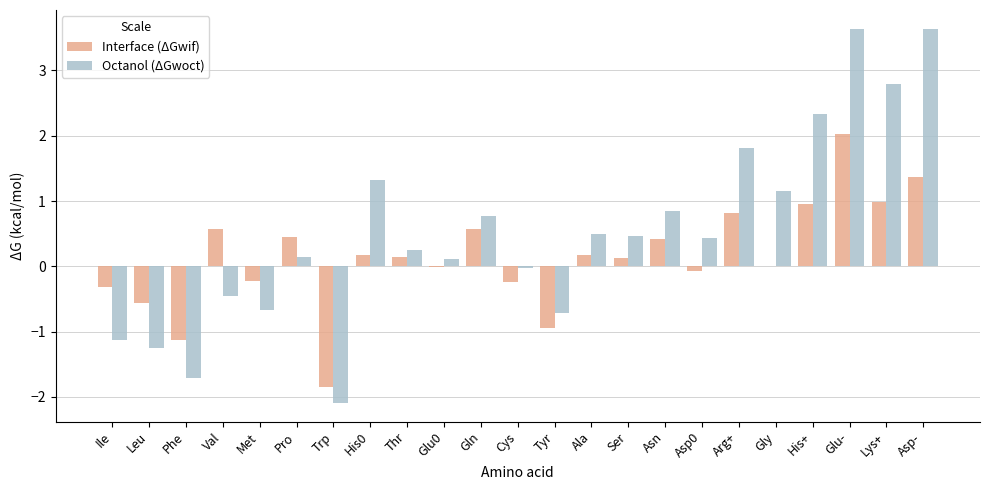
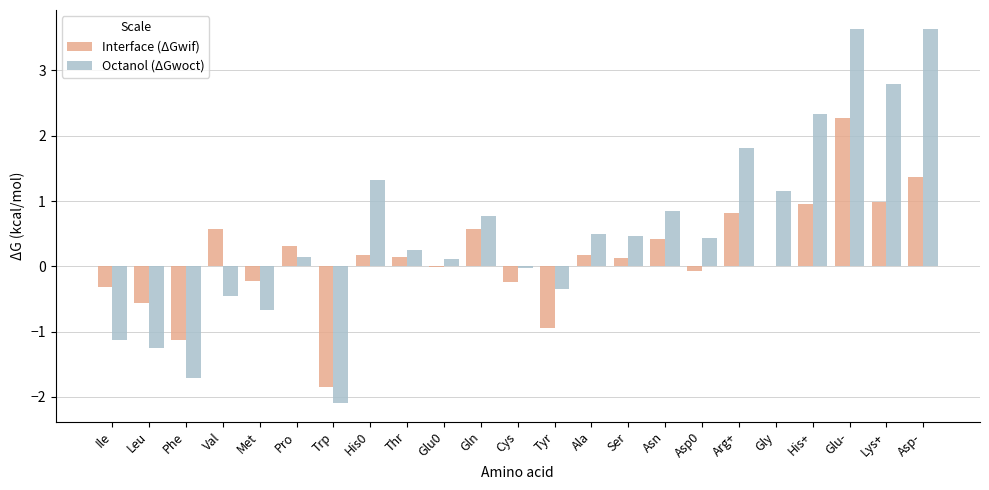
Interface (ΔGwif), Pro: 0.5 -> 0.3
Octanol (ΔGwoct), Tyr: -0.7 -> -0.4
Interface (ΔGwif), Glu-: 2.0 -> 2.3
